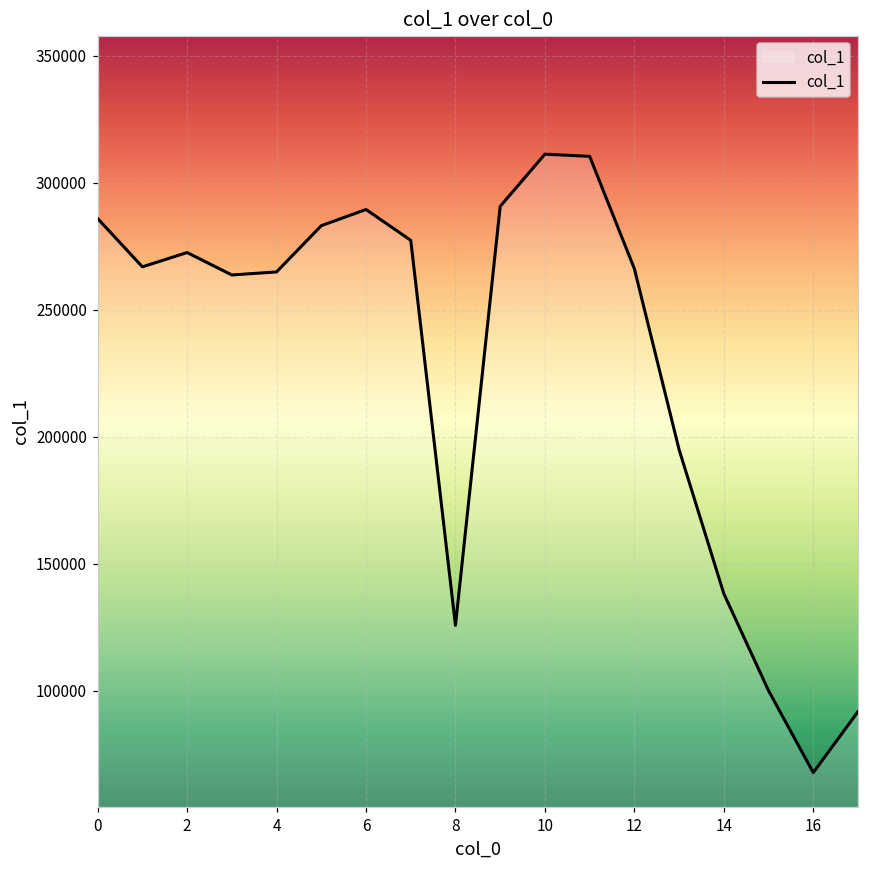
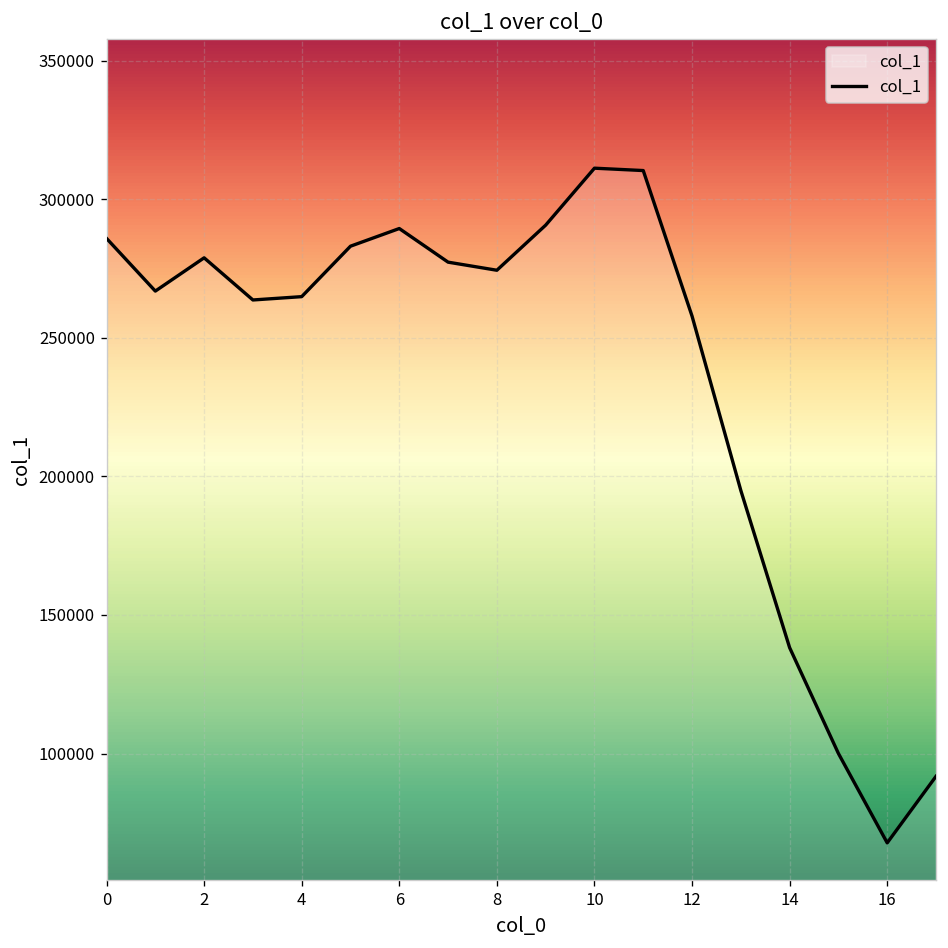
2: 272000 -> 279000
8: 126000 -> 274000
12: 266000 -> 258000
